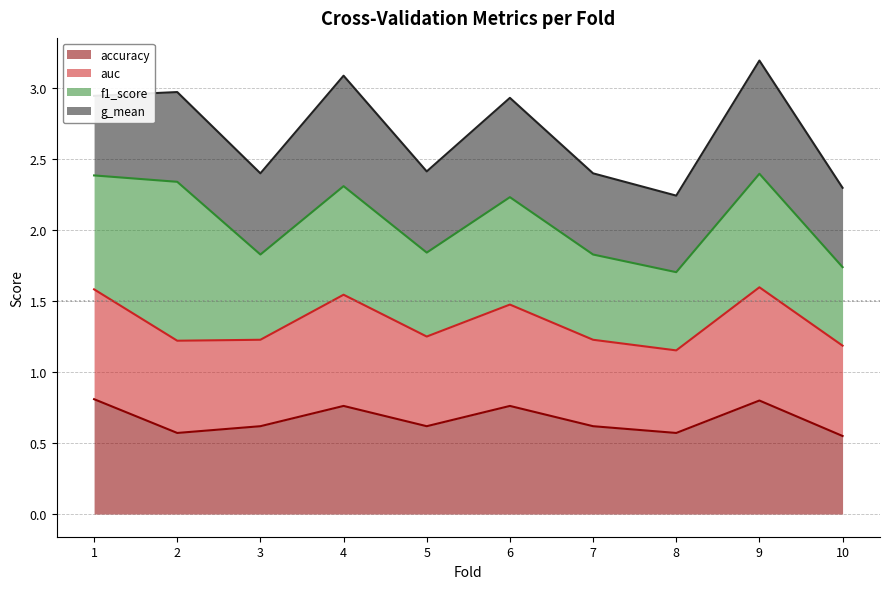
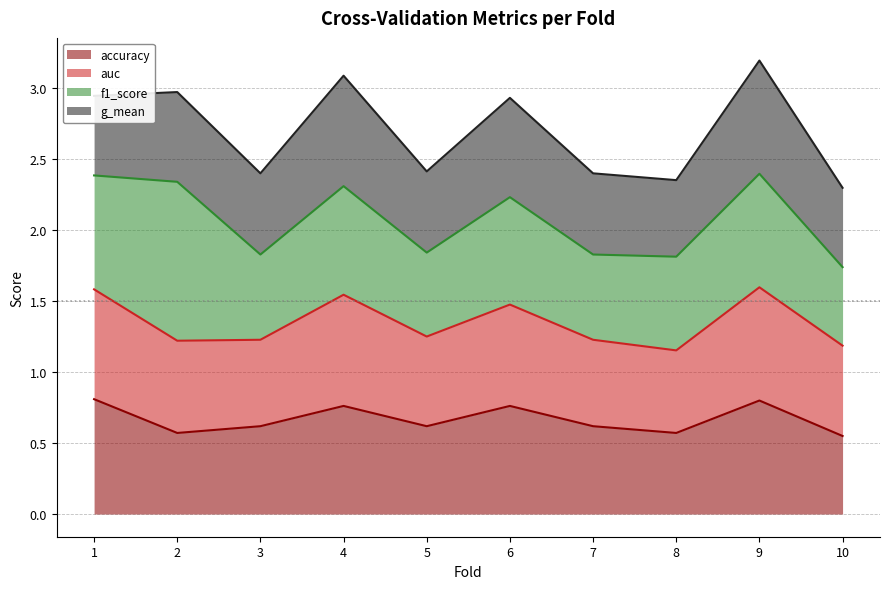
f1_score, 8: 0.55 -> 0.66
